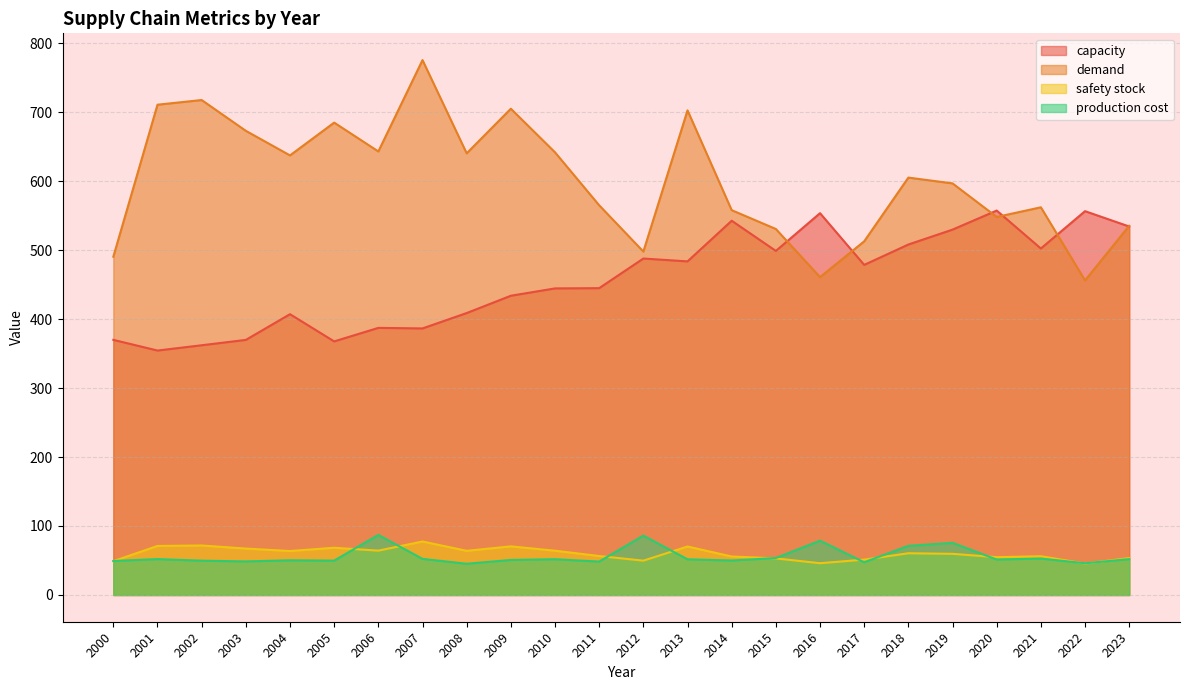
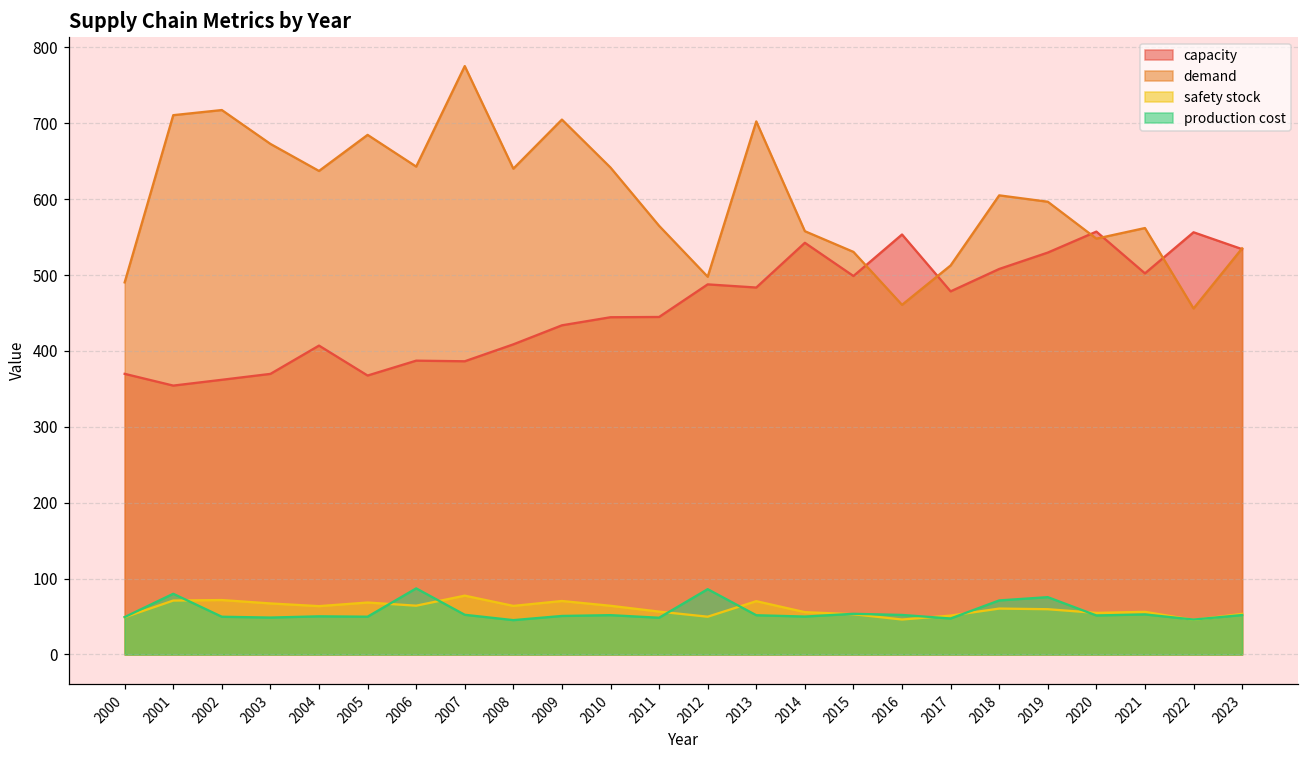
production cost, 2001: 50 -> 80
production cost, 2016: 80 -> 50
